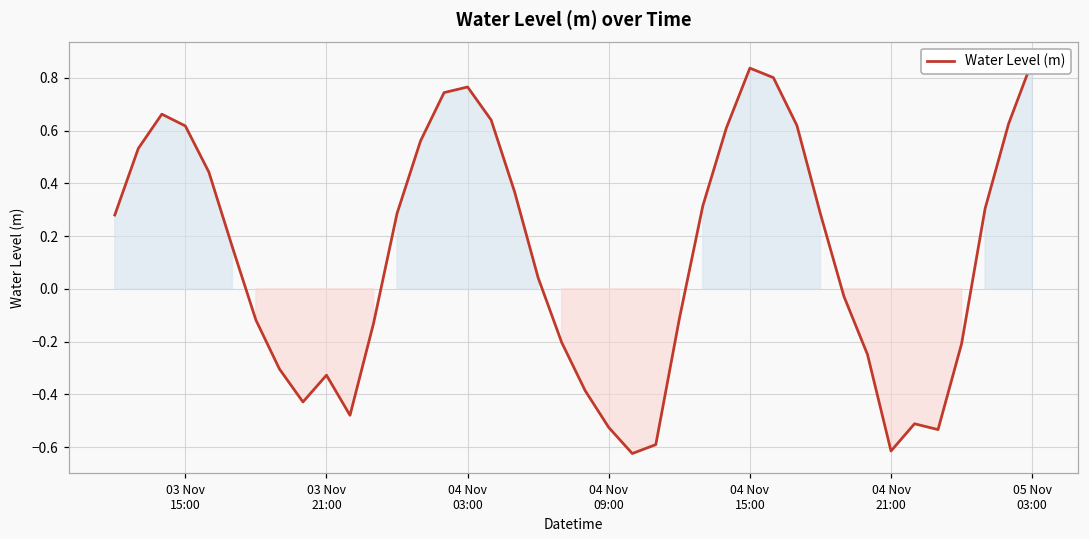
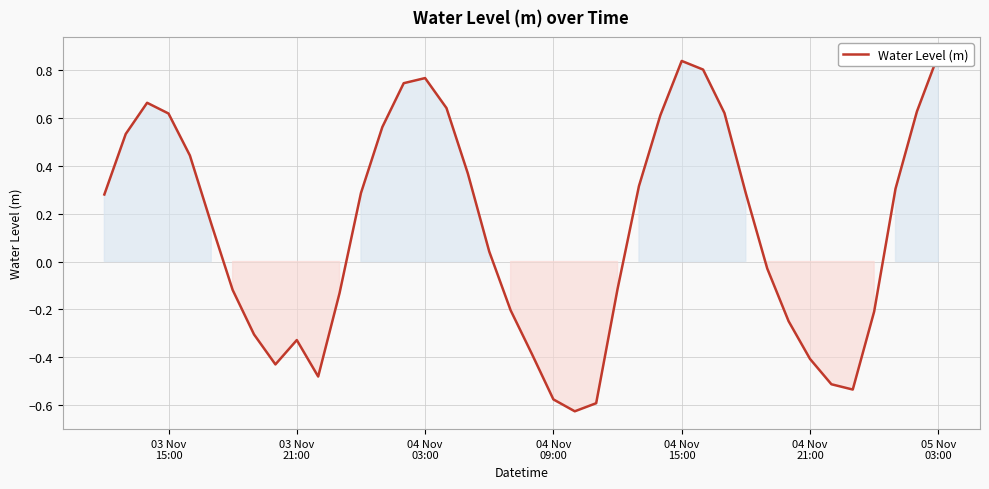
04 Nov 09:00: -0.53 -> -0.58
04 Nov 21:00: -0.62 -> -0.41
